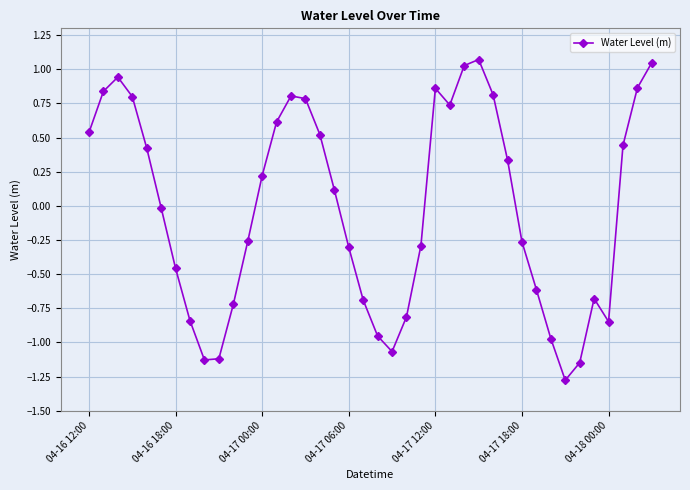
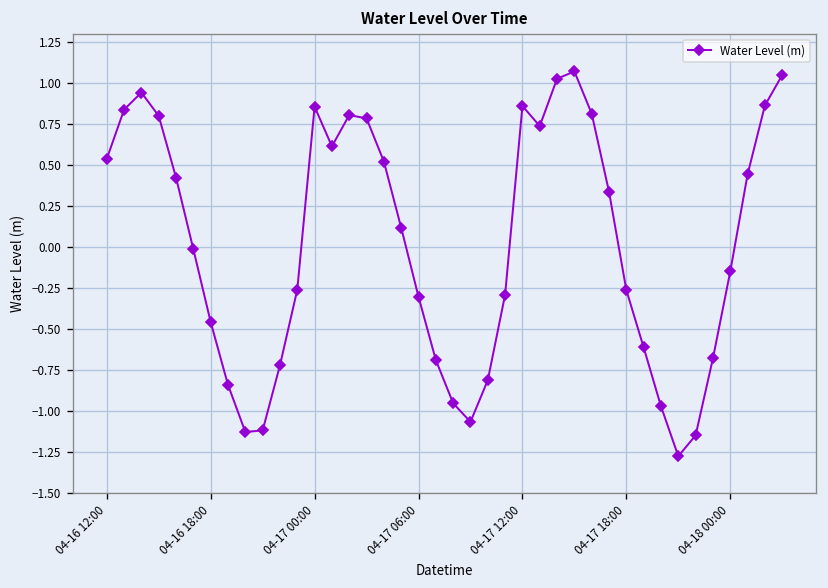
04-17 00:00: 0.22 -> 0.86
04-18 00:00: -0.85 -> -0.15
